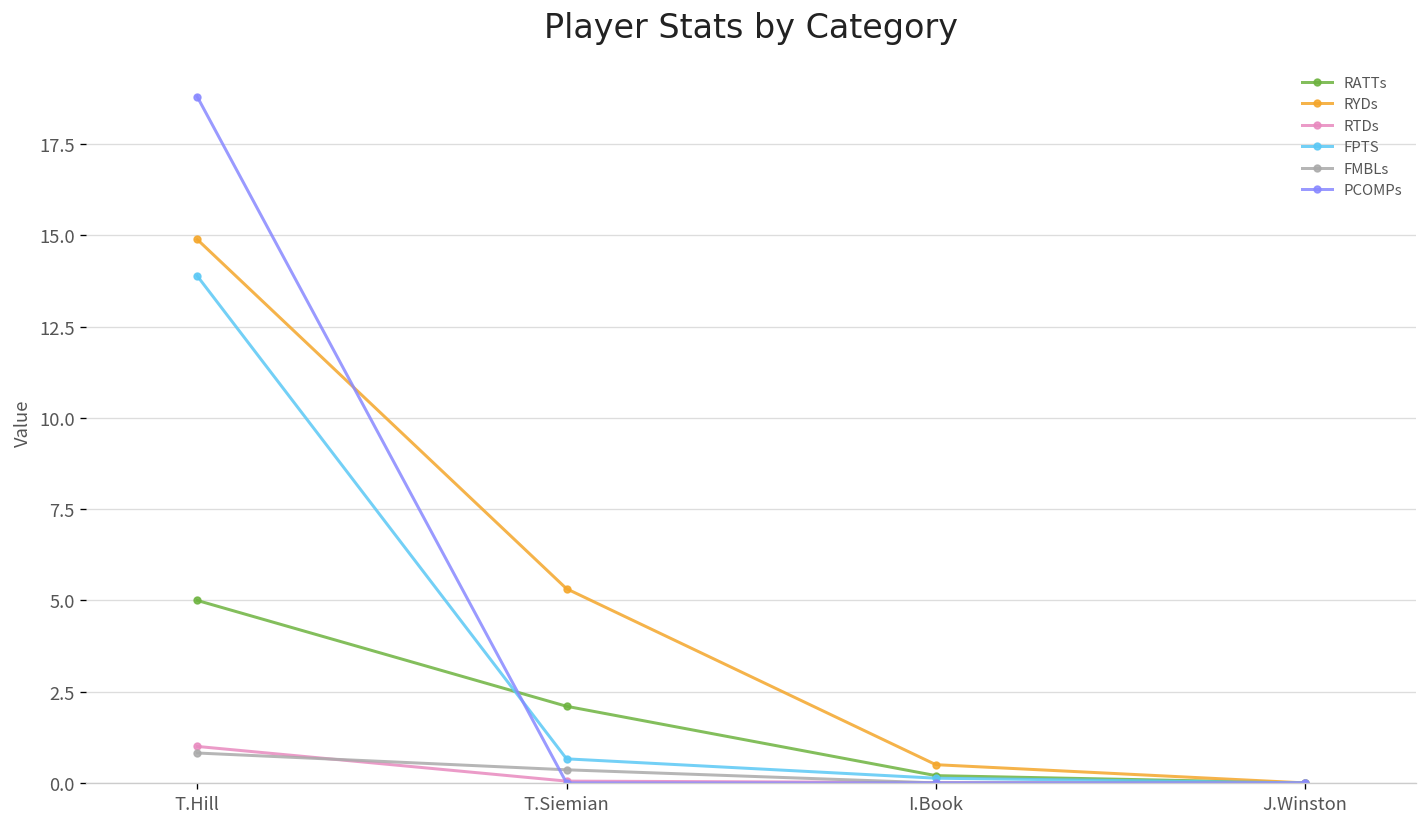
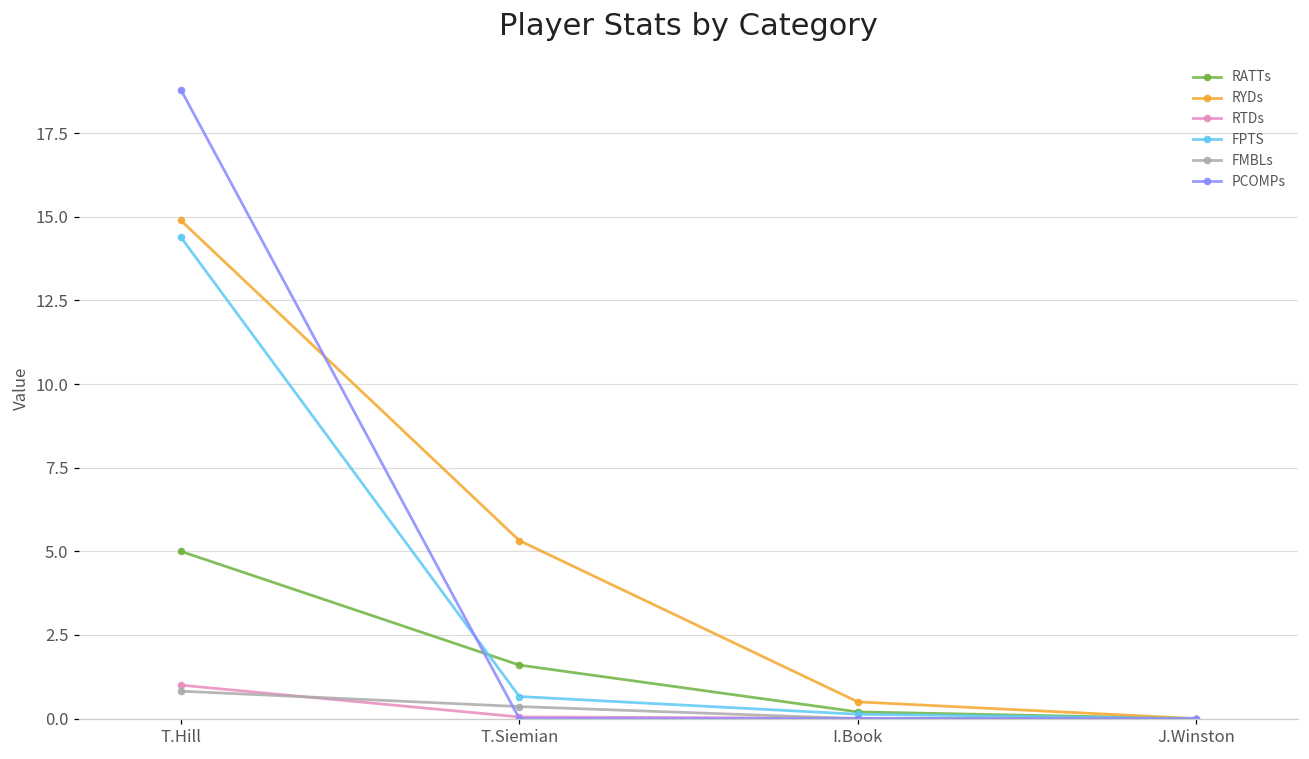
FPTS, T.Hill: 13.9 -> 14.4
RATTs, T.Siemian: 2.1 -> 1.6
